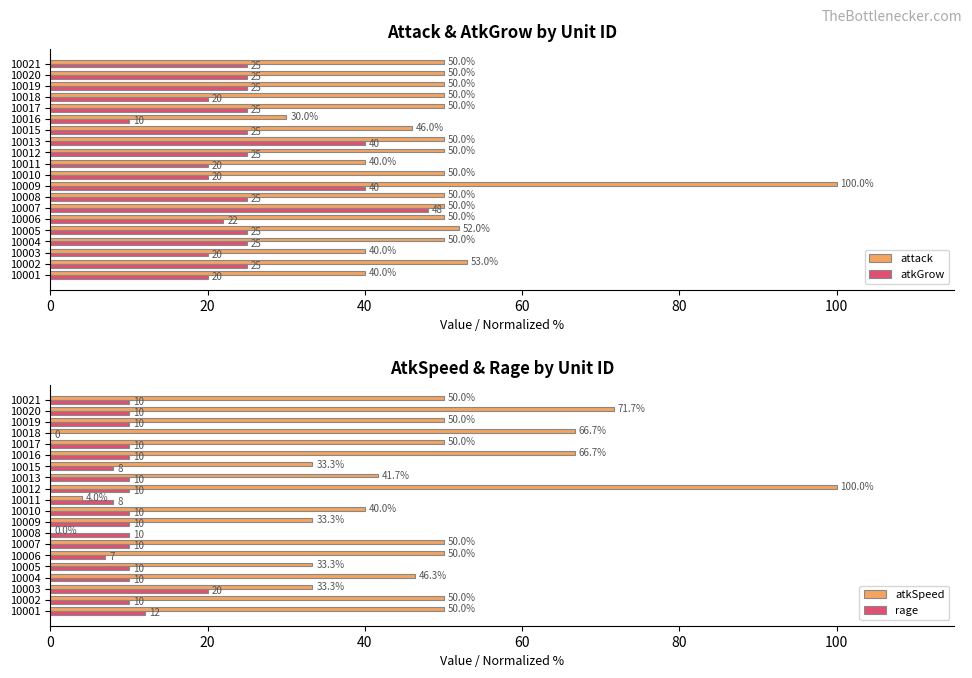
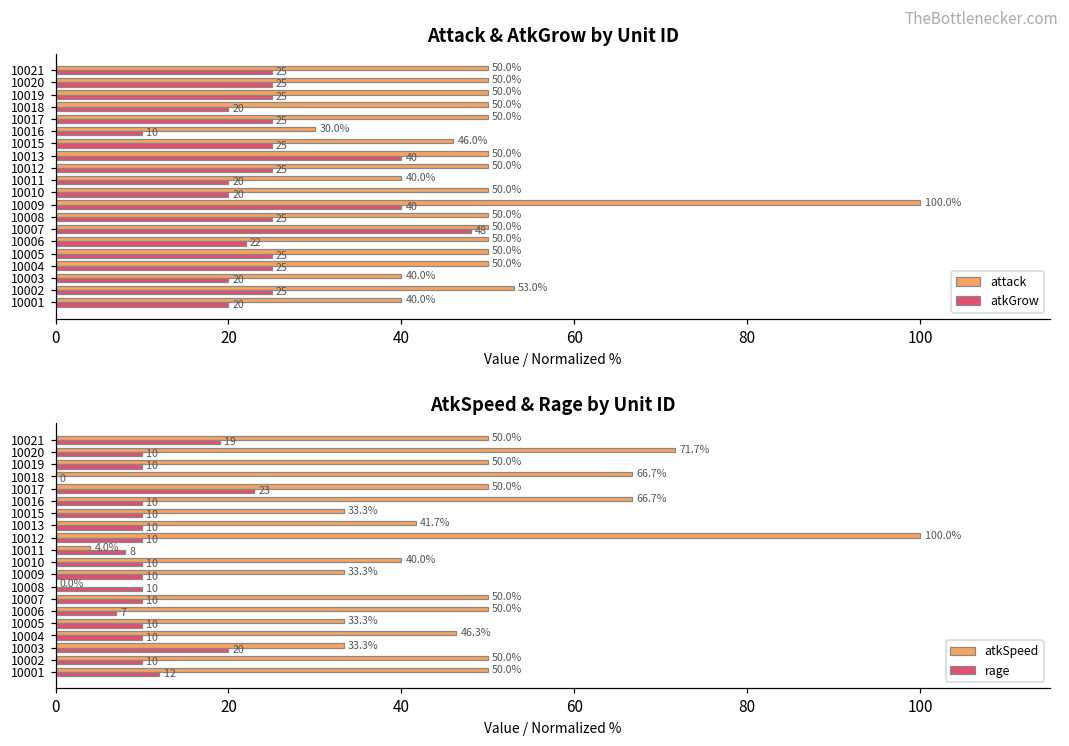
Attack & AtkGrow by Unit ID, attack, 10005: 52.0% -> 50.0%
AtkSpeed & Rage by Unit ID, rage, 10021: 10 -> 19
AtkSpeed & Rage by Unit ID, rage, 10017: 10 -> 23
AtkSpeed & Rage by Unit ID, rage, 10015: 8 -> 10
